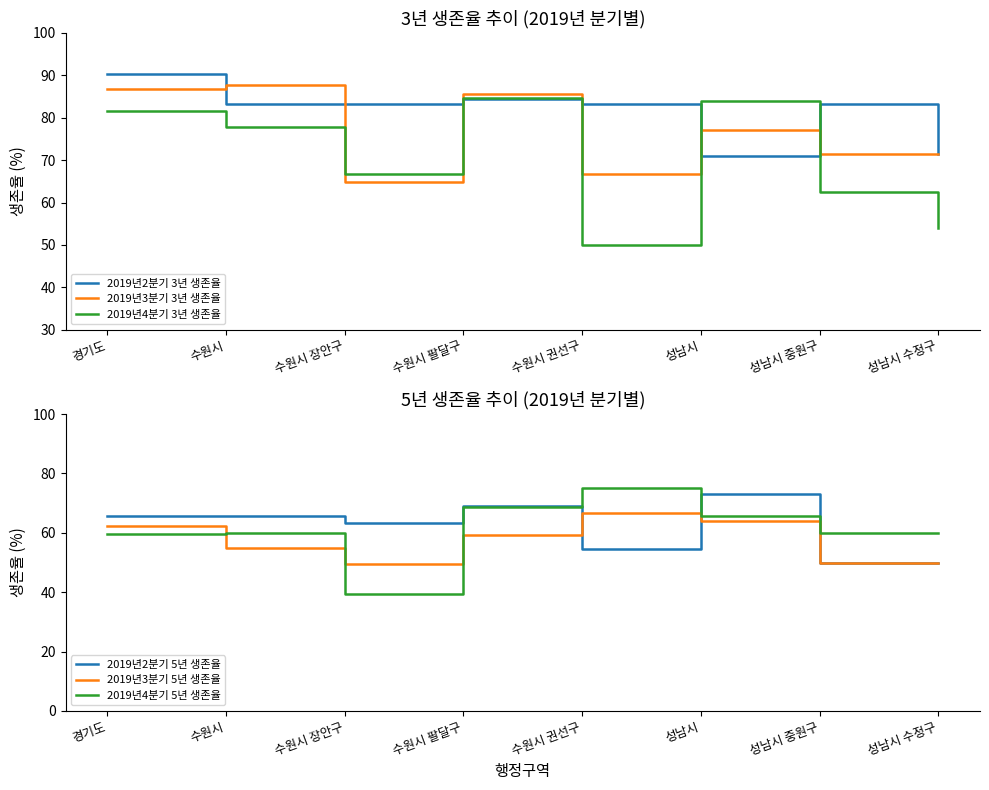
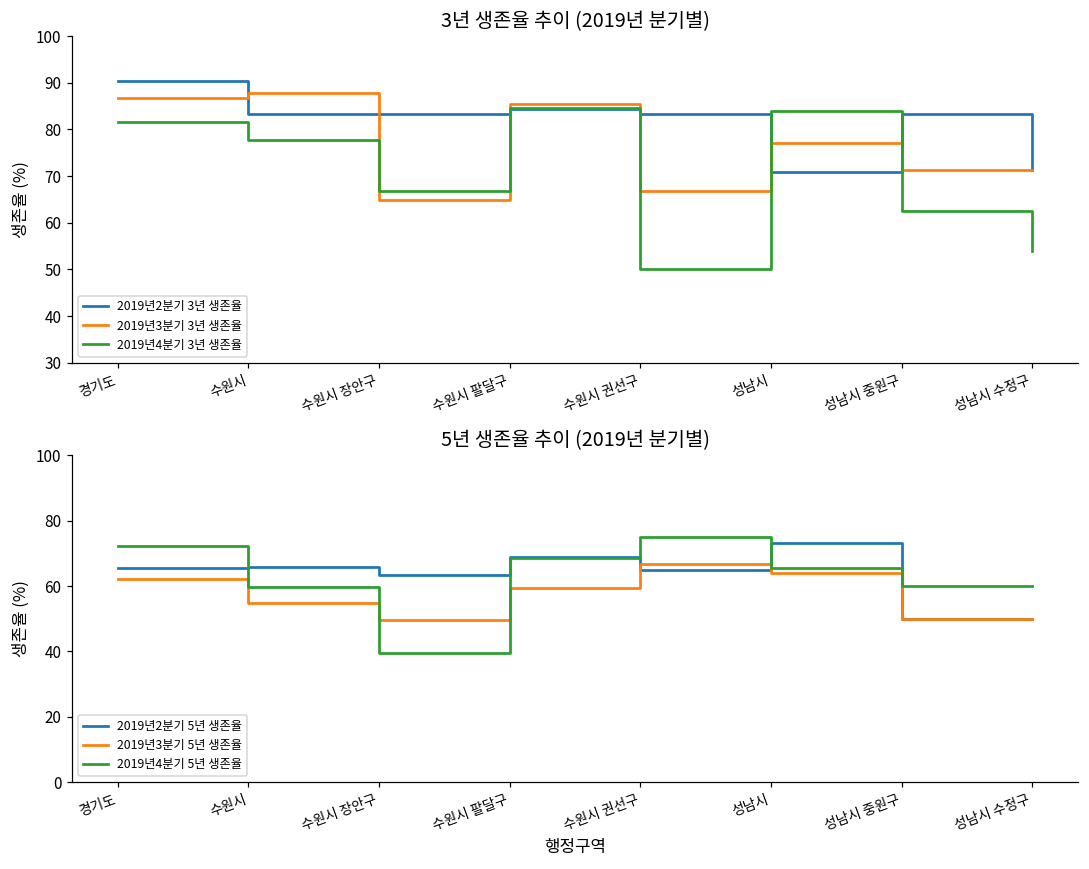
5년 생존율 추이 (2019년 분기별), 2019년4분기 5년 생존율, 경기도: 60 -> 72
5년 생존율 추이 (2019년 분기별), 2019년2분기 5년 생존율, 수원시 권선구: 55 -> 65
